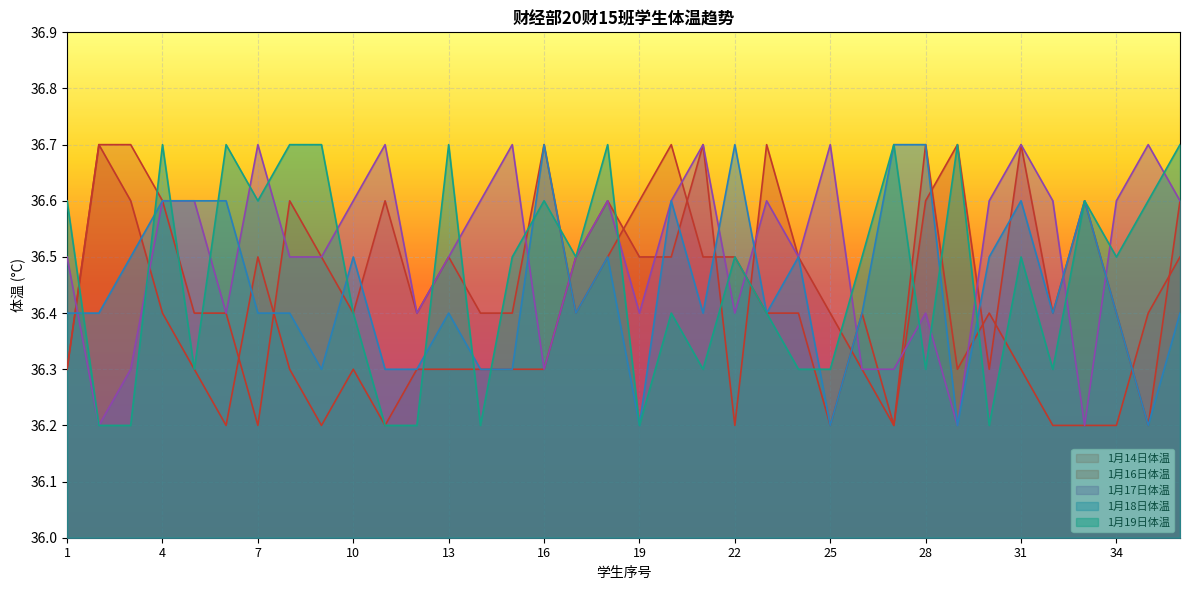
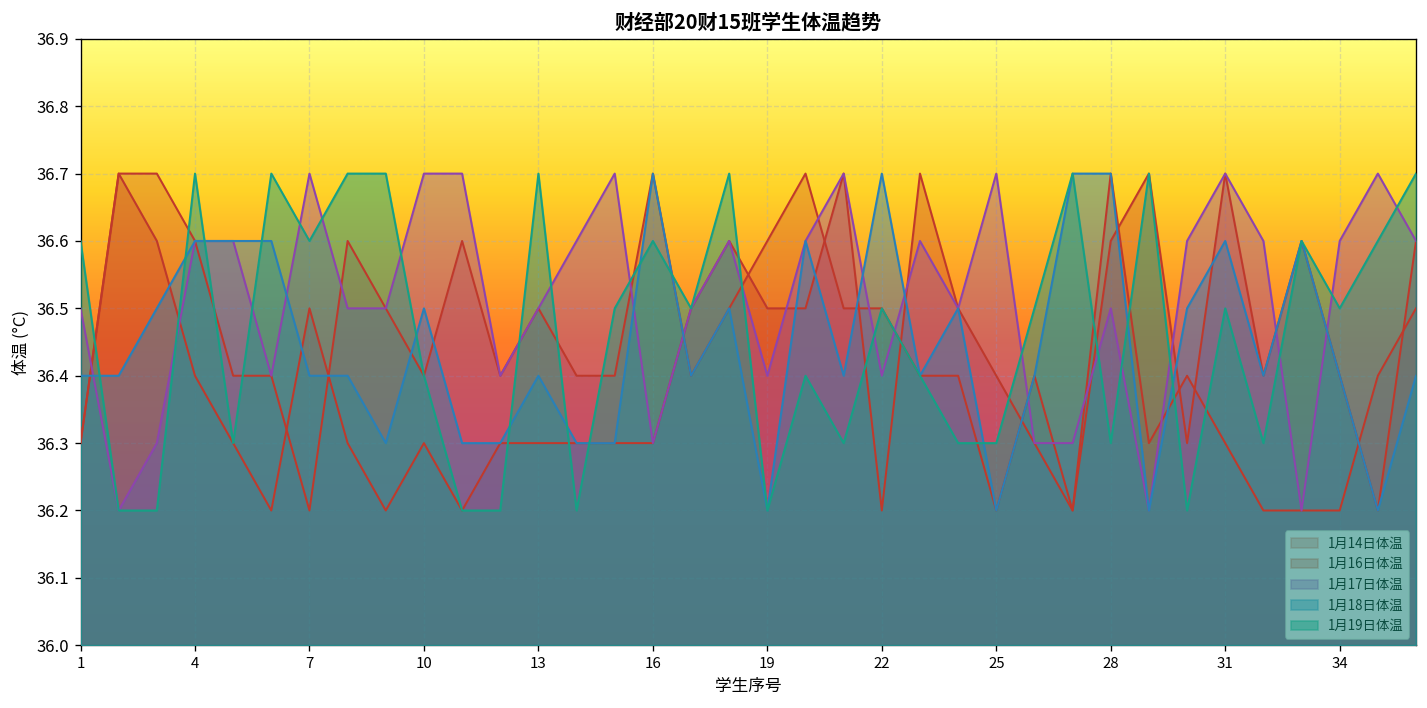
1月17日体温, 10: 36.6 -> 36.7
1月17日体温, 28: 36.4 -> 36.5
